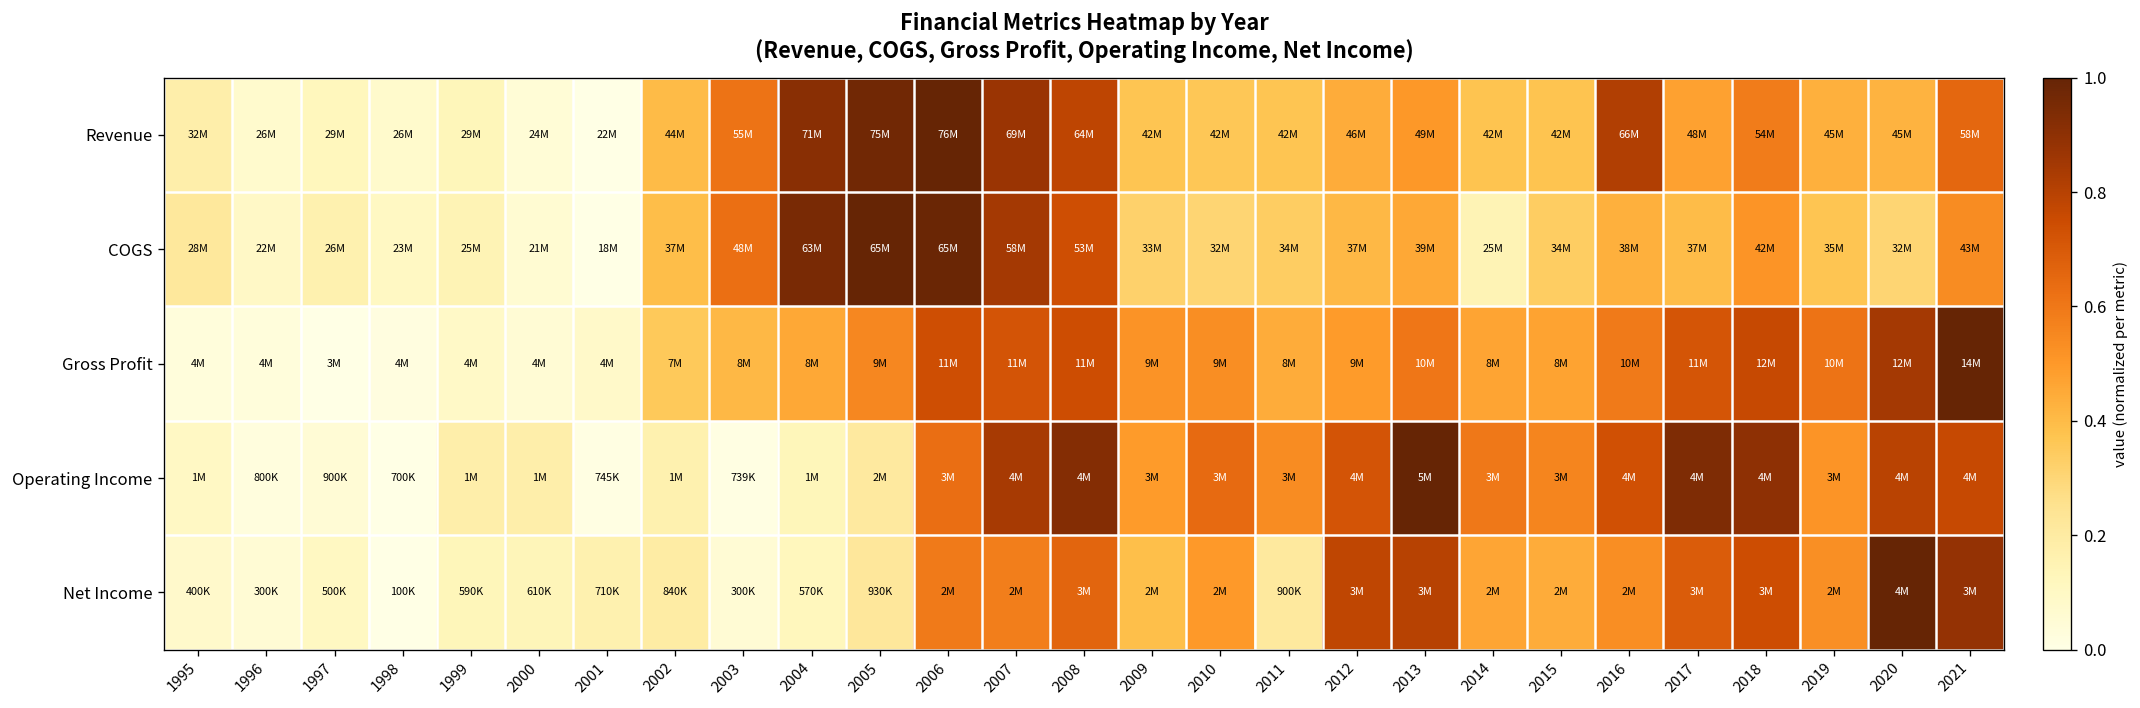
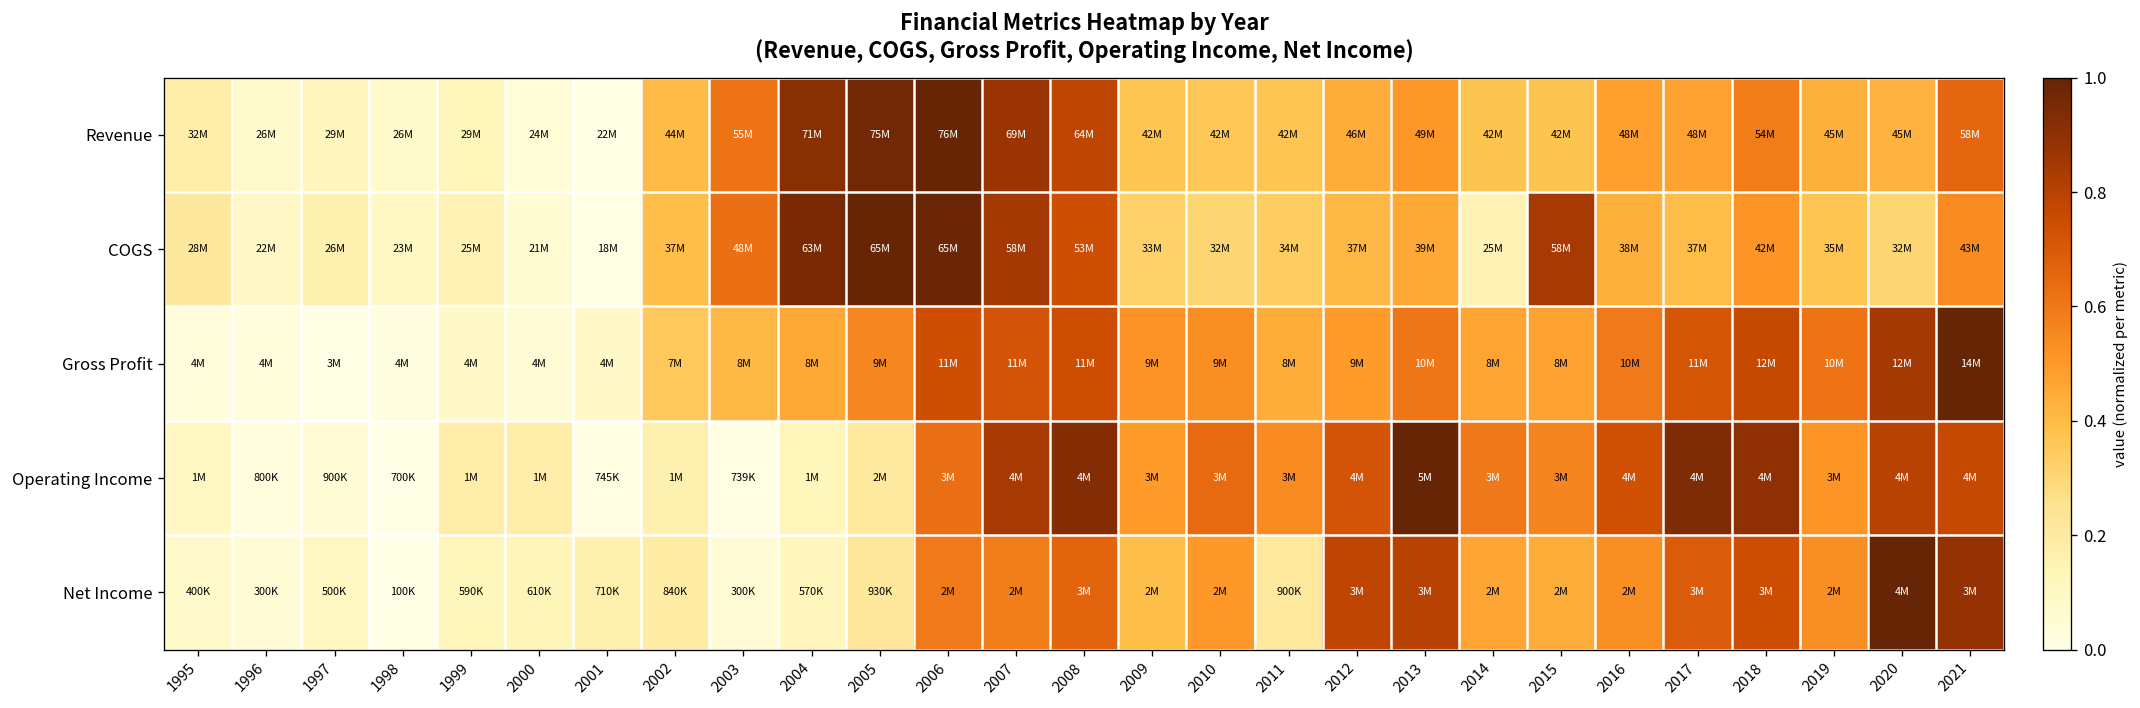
Revenue, 2016: 66M -> 48M
COGS, 2015: 34M -> 58M
